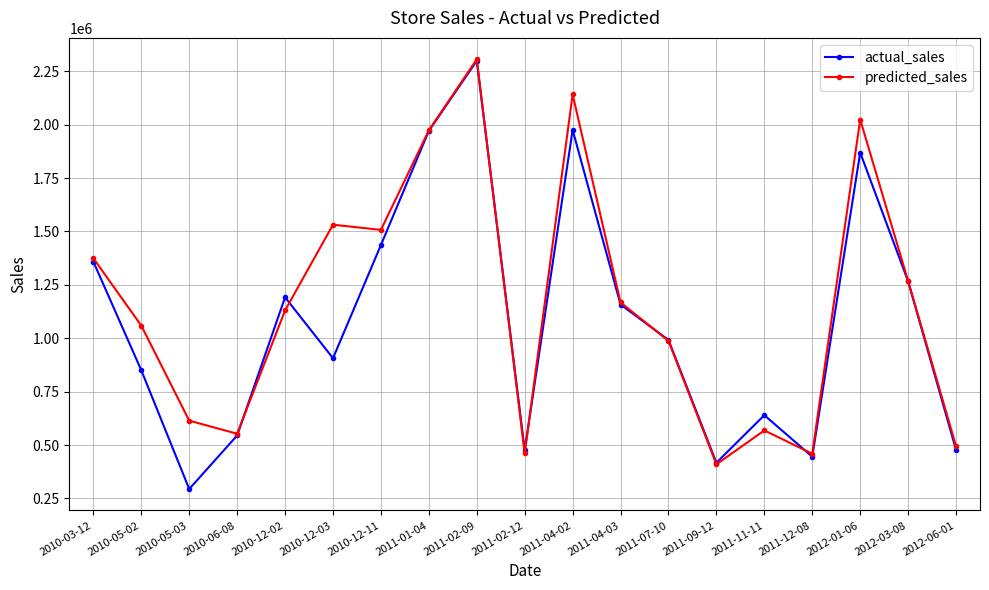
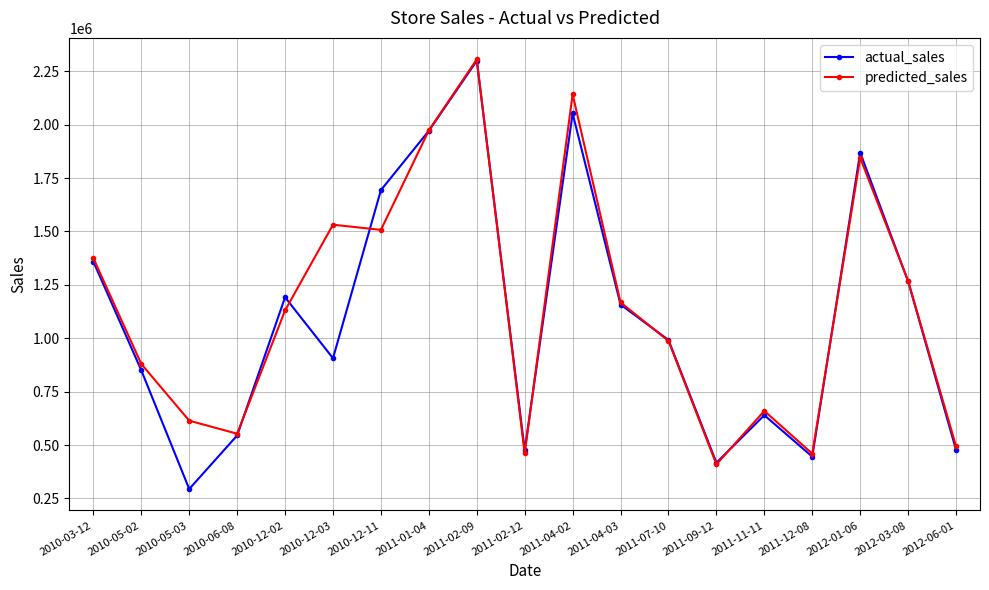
predicted_sales, 2010-05-02: 1060000 -> 880000
actual_sales, 2010-12-11: 1440000 -> 1690000
actual_sales, 2011-04-02: 1980000 -> 2050000
predicted_sales, 2011-11-11: 570000 -> 660000
predicted_sales, 2012-01-06: 2020000 -> 1840000
